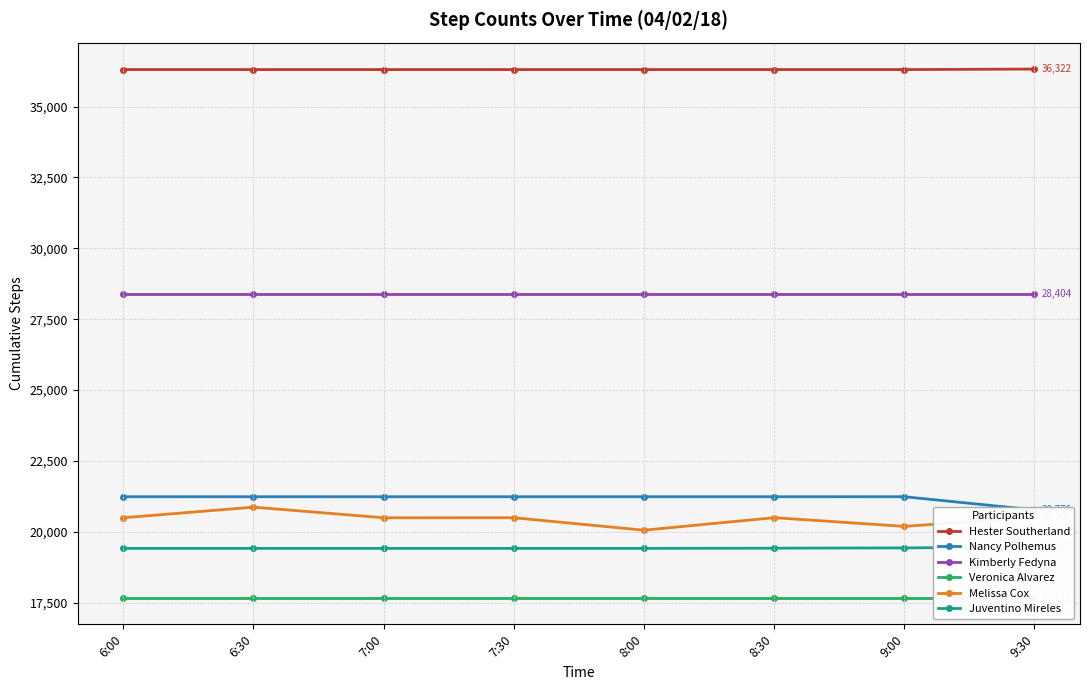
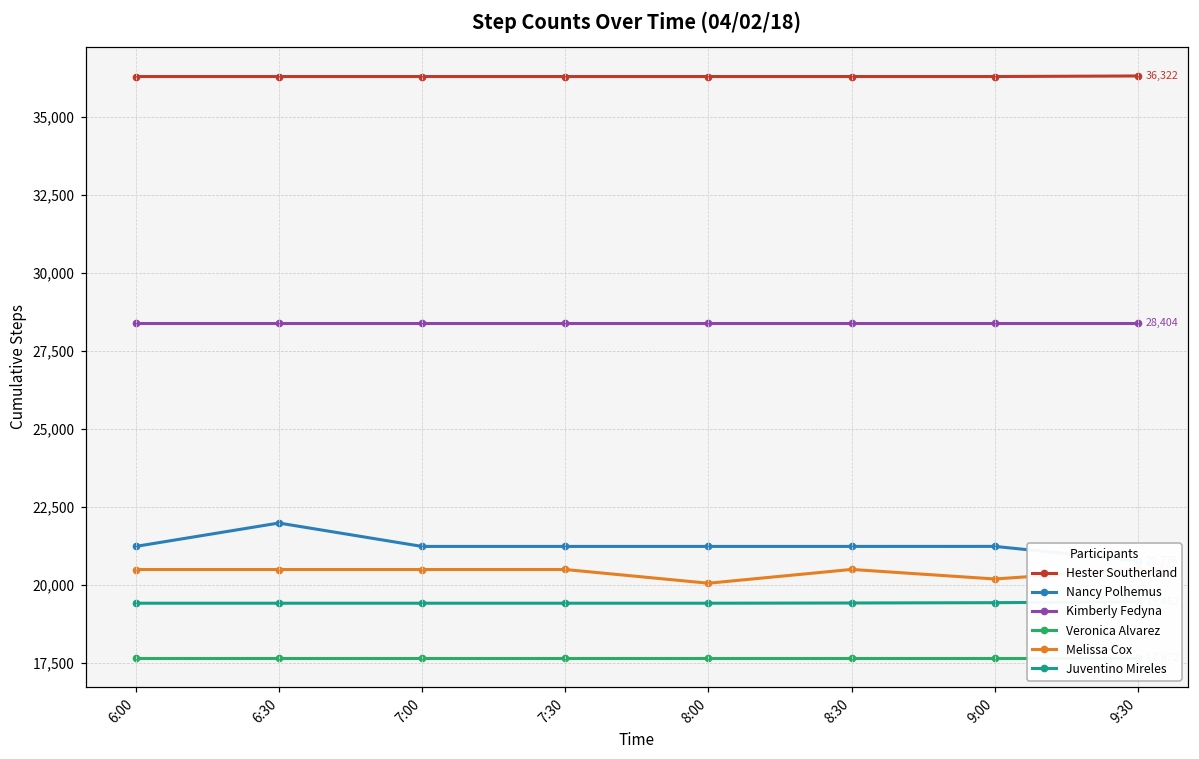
Nancy Polhemus, 6:30: 21,200 -> 22,000
Melissa Cox, 6:30: 20,900 -> 20,500
